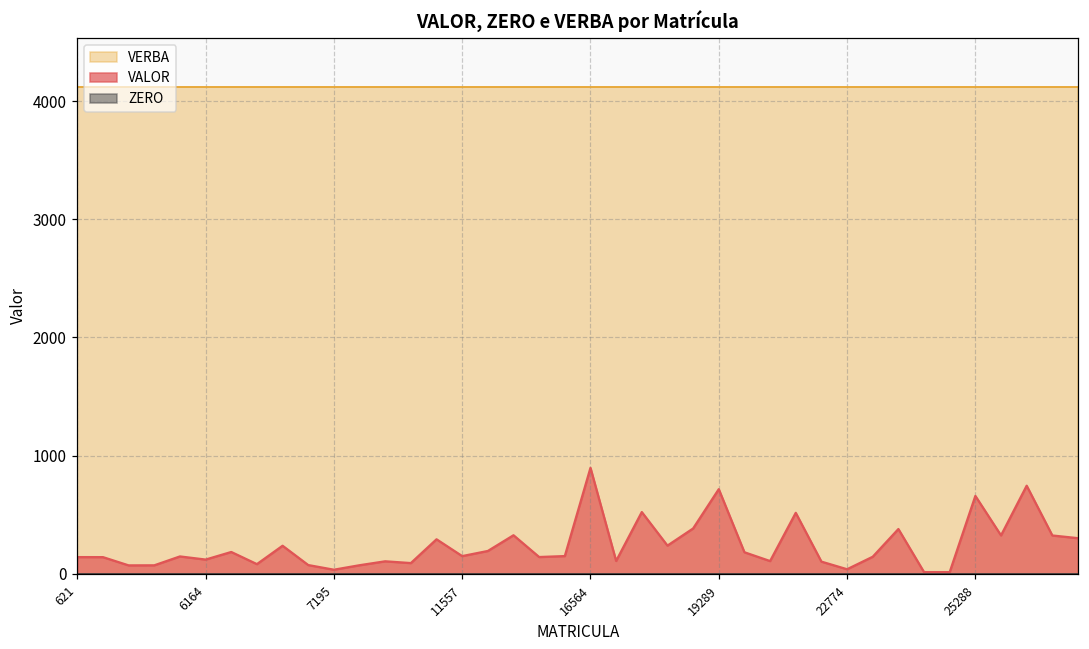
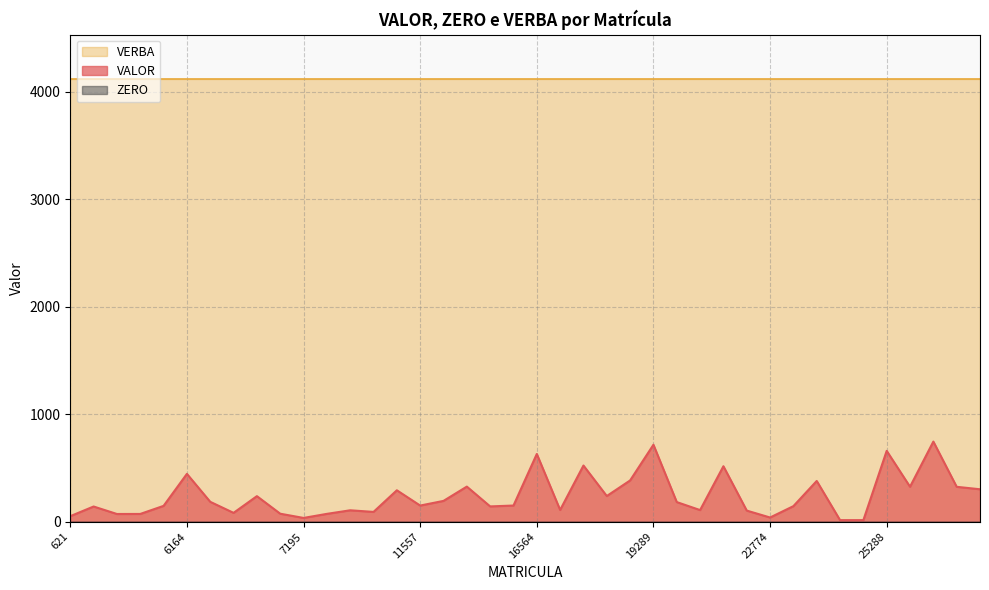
VALOR, 621: 140 -> 50
VALOR, 6164: 120 -> 450
VALOR, 16564: 900 -> 630
